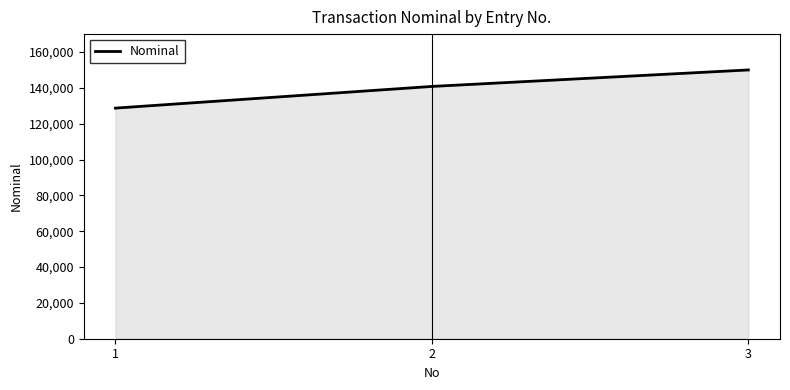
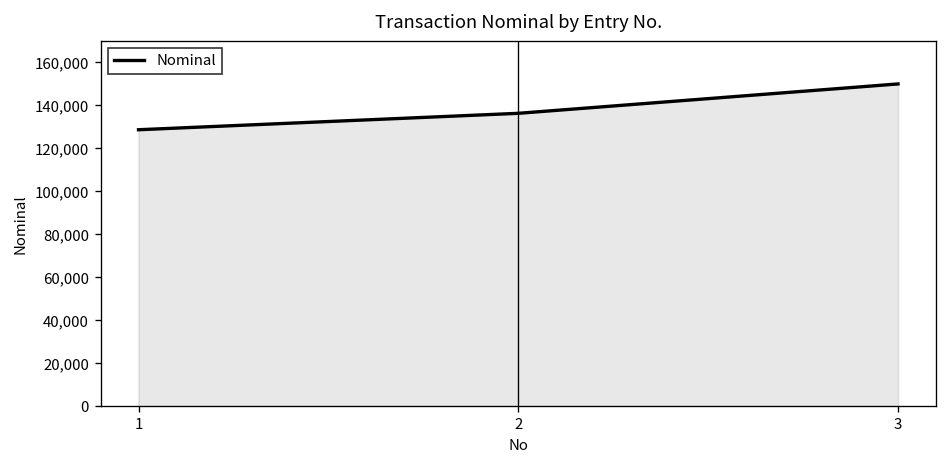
2: 141,000 -> 136,000
